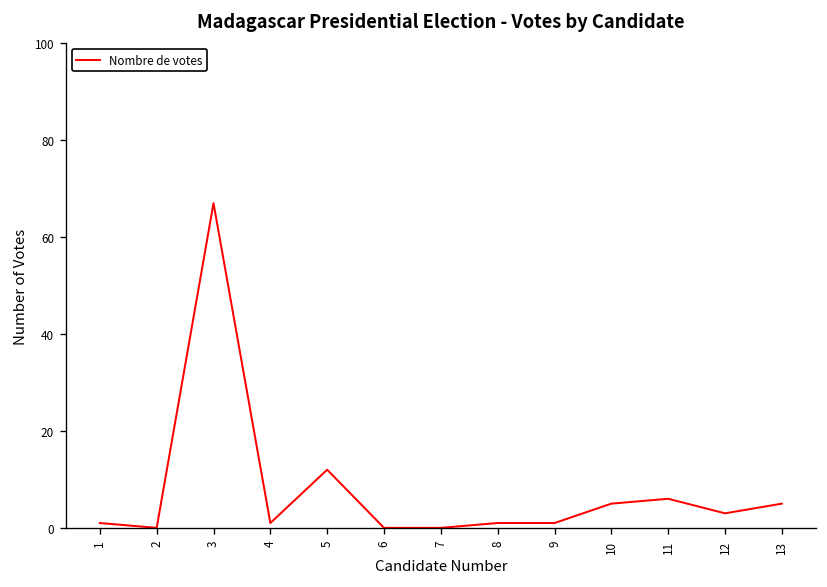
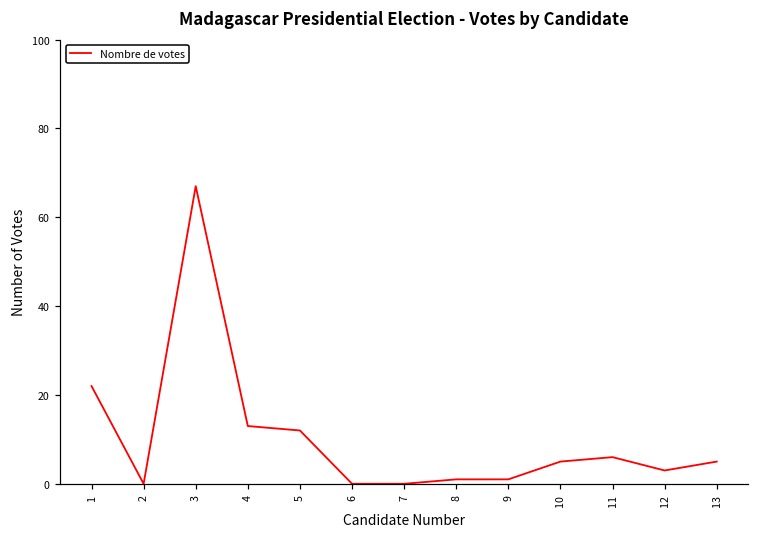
1: 1 -> 22
4: 1 -> 13
